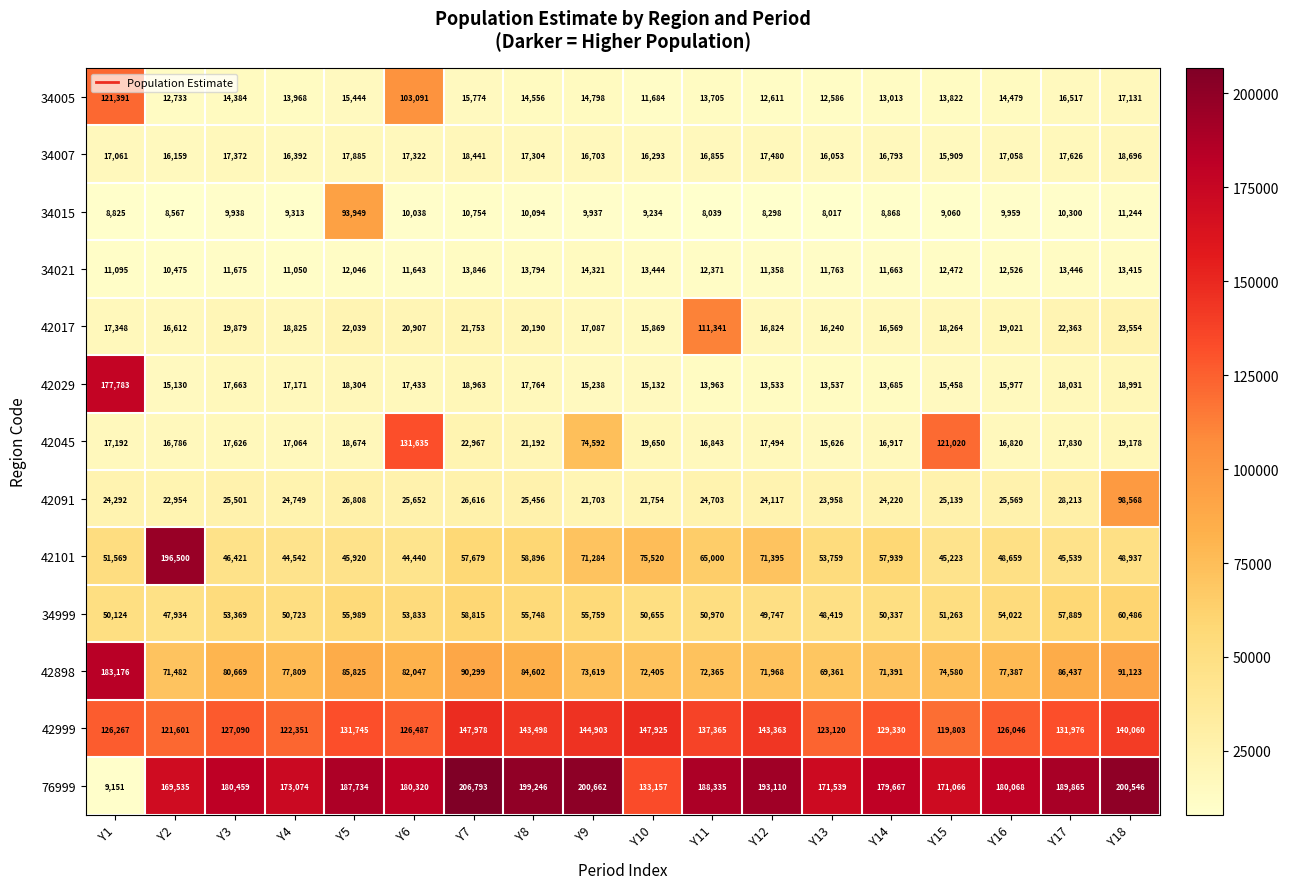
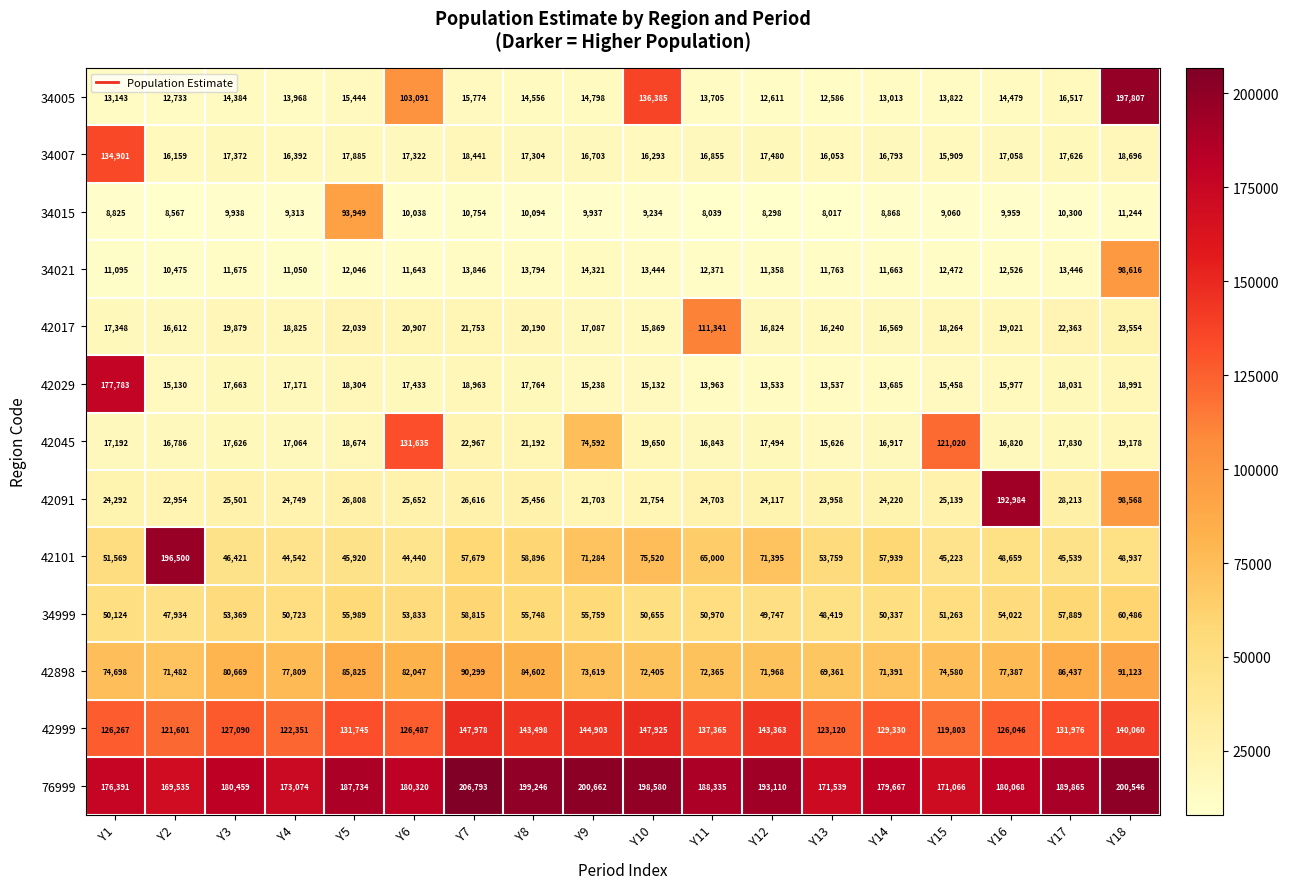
34005, Y1: 121,391 -> 13,143
34005, Y10: 11,684 -> 136,385
34005, Y18: 17,131 -> 197,807
34007, Y1: 17,061 -> 134,901
34021, Y18: 13,415 -> 98,616
42091, Y16: 25,569 -> 192,984
42898, Y1: 183,176 -> 74,698
76999, Y1: 9,151 -> 176,391
76999, Y10: 133,157 -> 198,580
